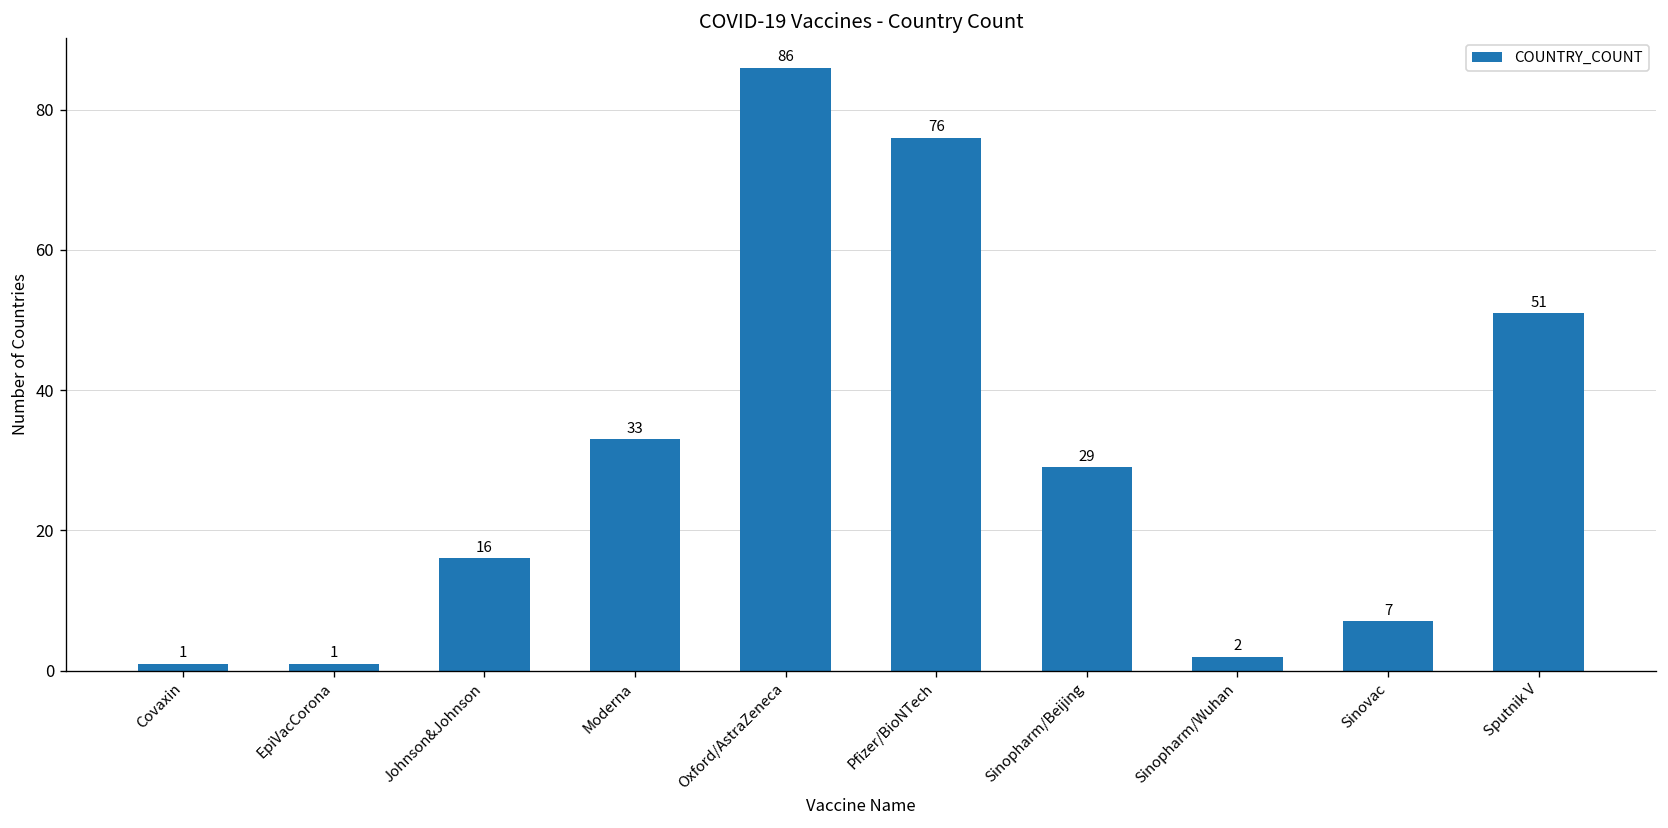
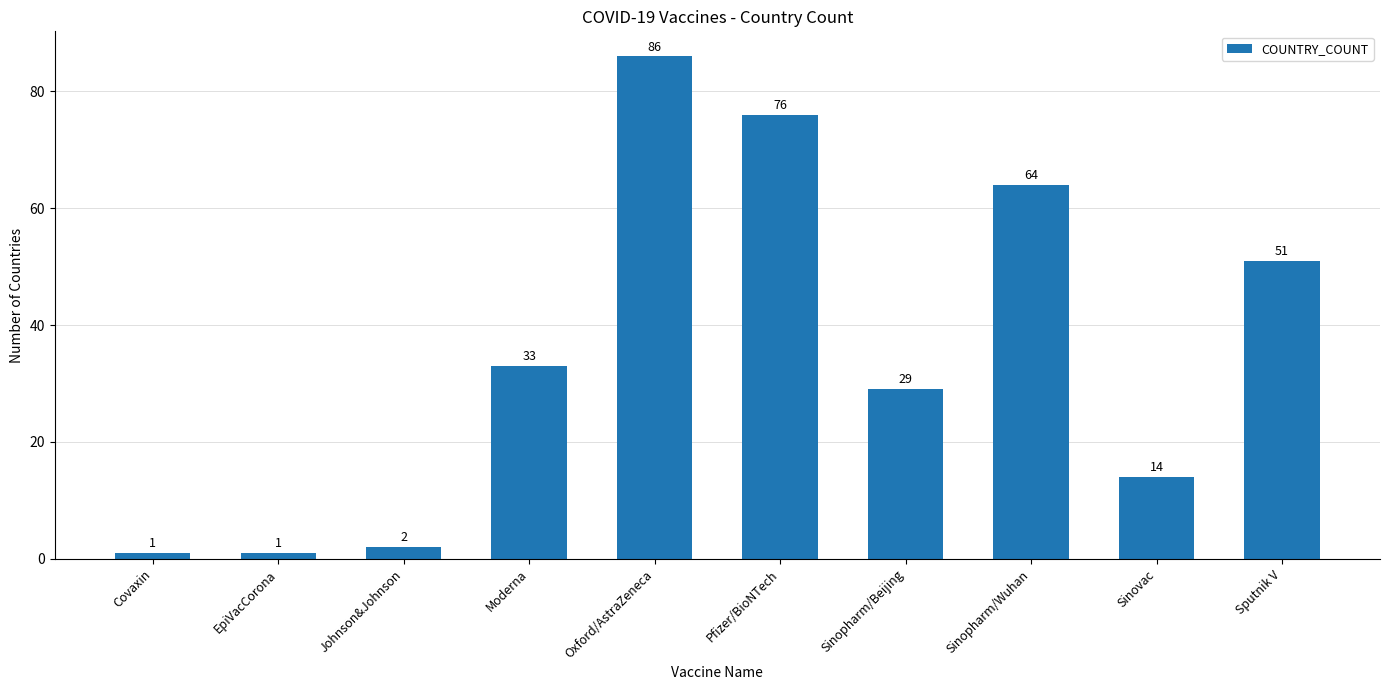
Johnson&Johnson: 16 -> 2
Sinopharm/Wuhan: 2 -> 64
Sinovac: 7 -> 14
